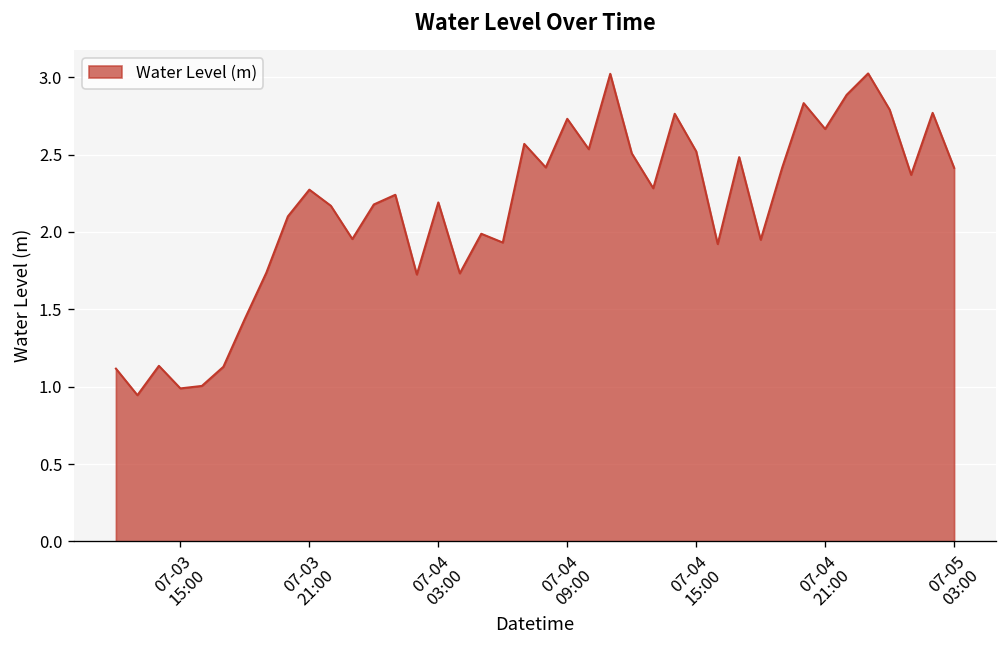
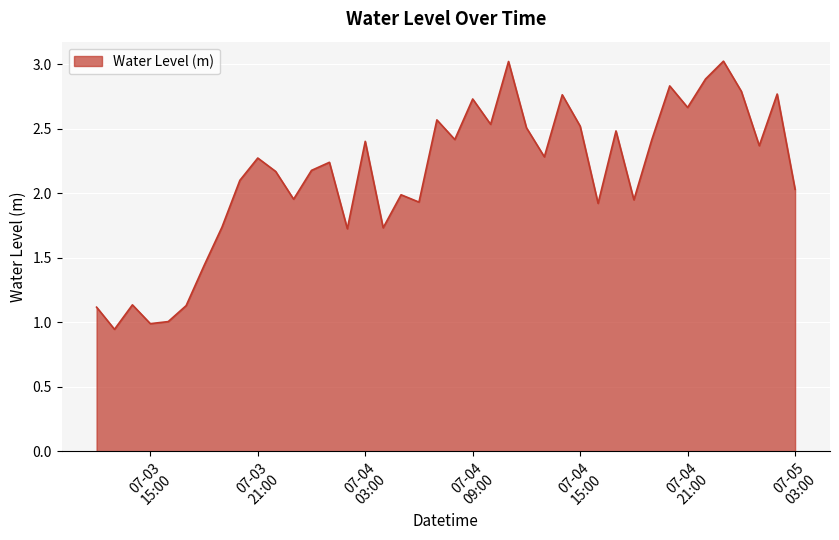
07-04 03:00: 2.19 -> 2.40
07-05 03:00: 2.41 -> 2.03
